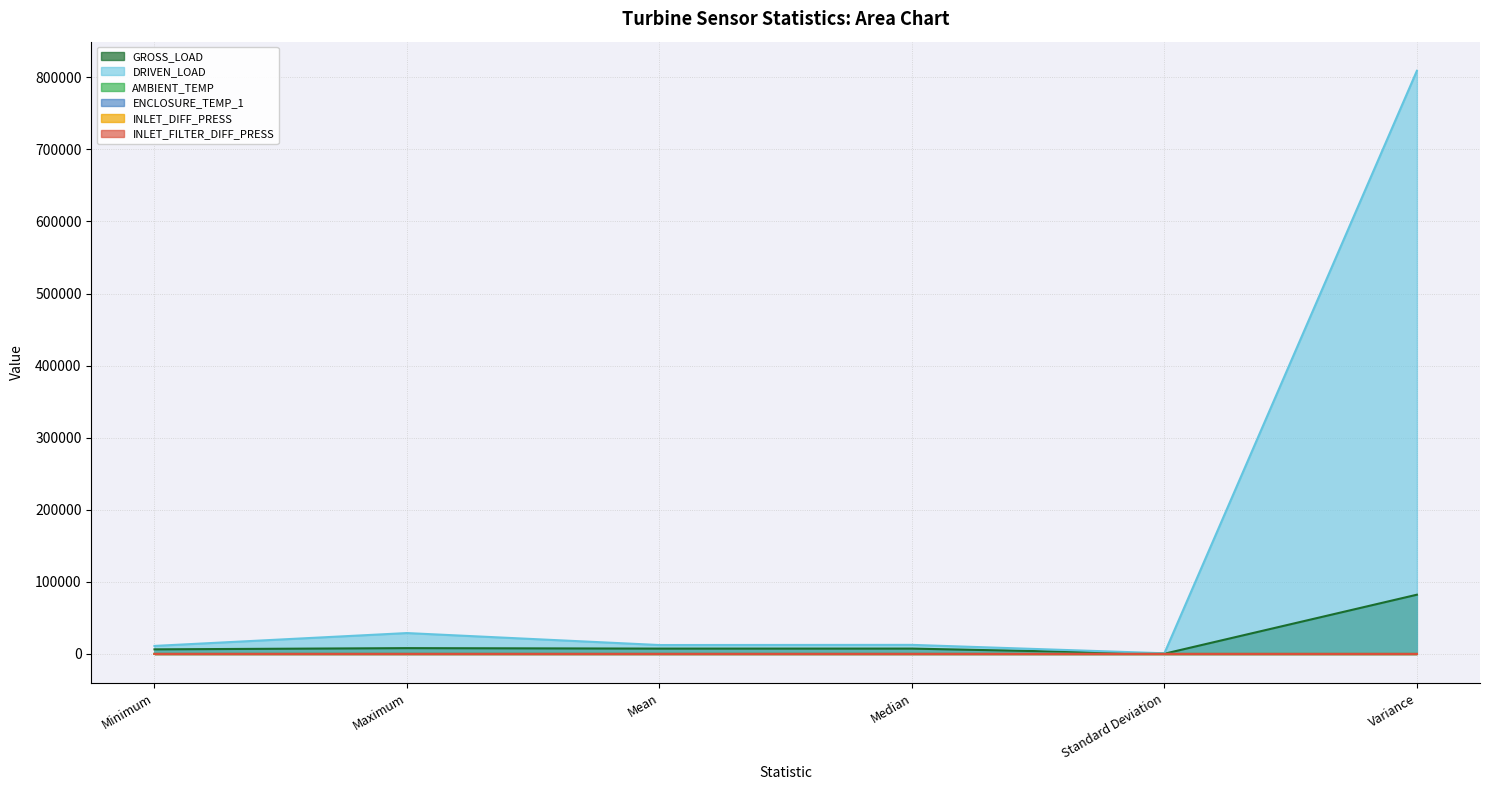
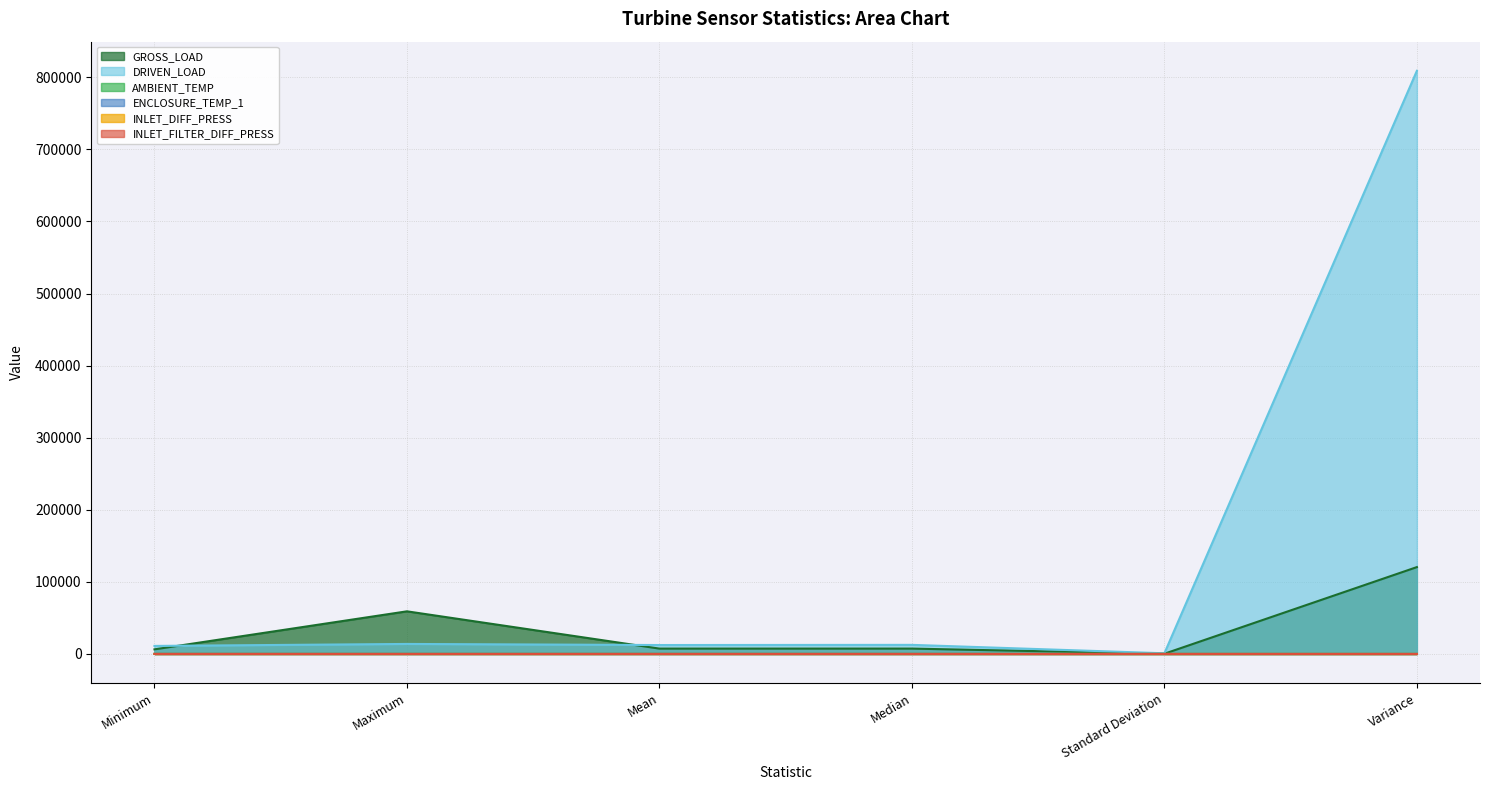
GROSS_LOAD, Maximum: 10000 -> 60000
DRIVEN_LOAD, Maximum: 30000 -> 10000
GROSS_LOAD, Variance: 80000 -> 120000
